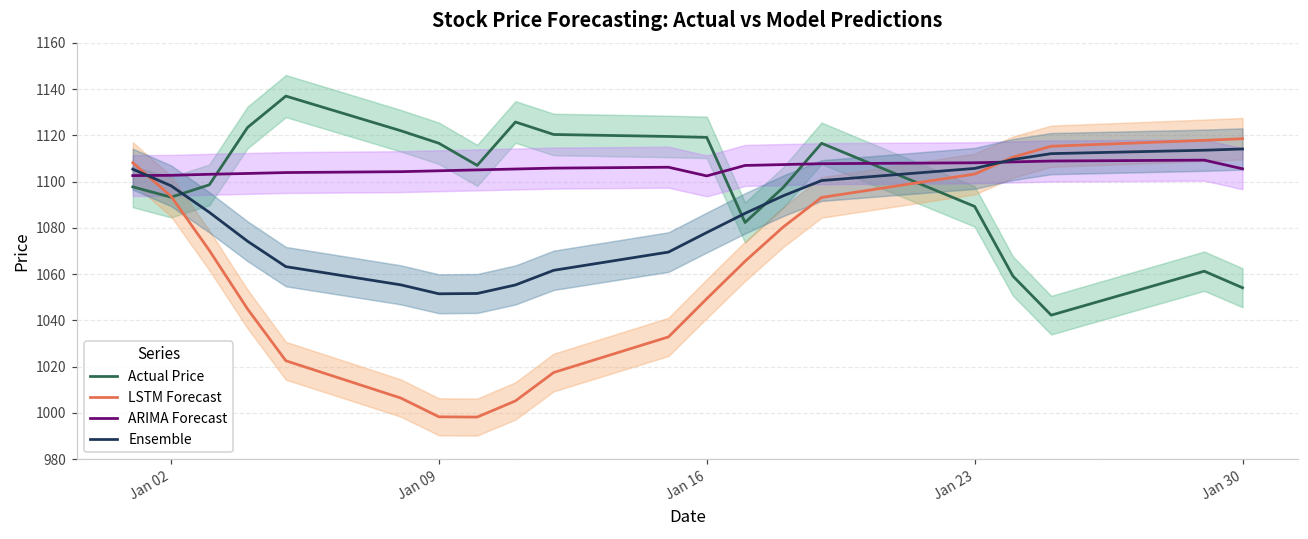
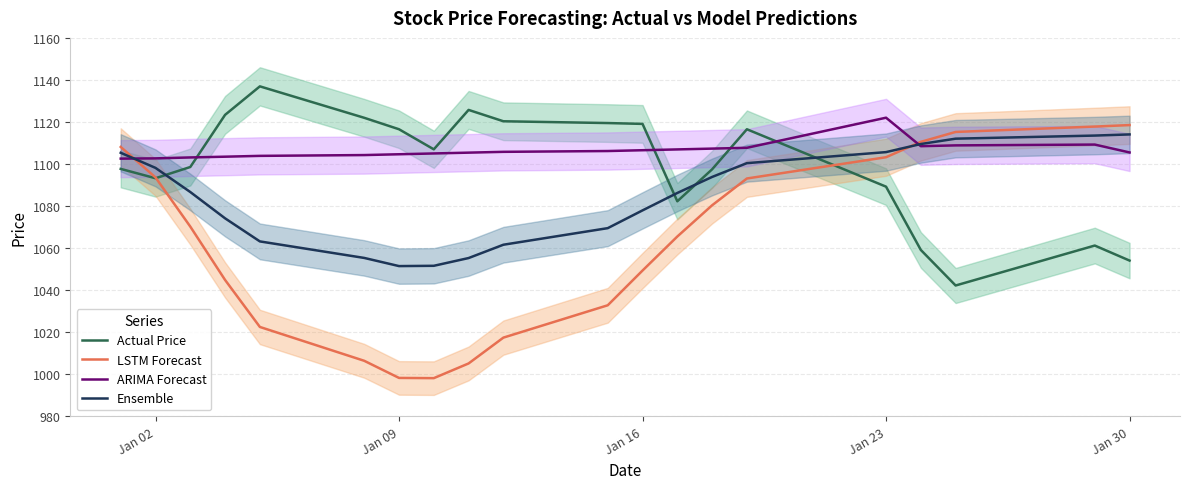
ARIMA Forecast, Jan 16: 1102 -> 1107
ARIMA Forecast, Jan 23: 1108 -> 1122
